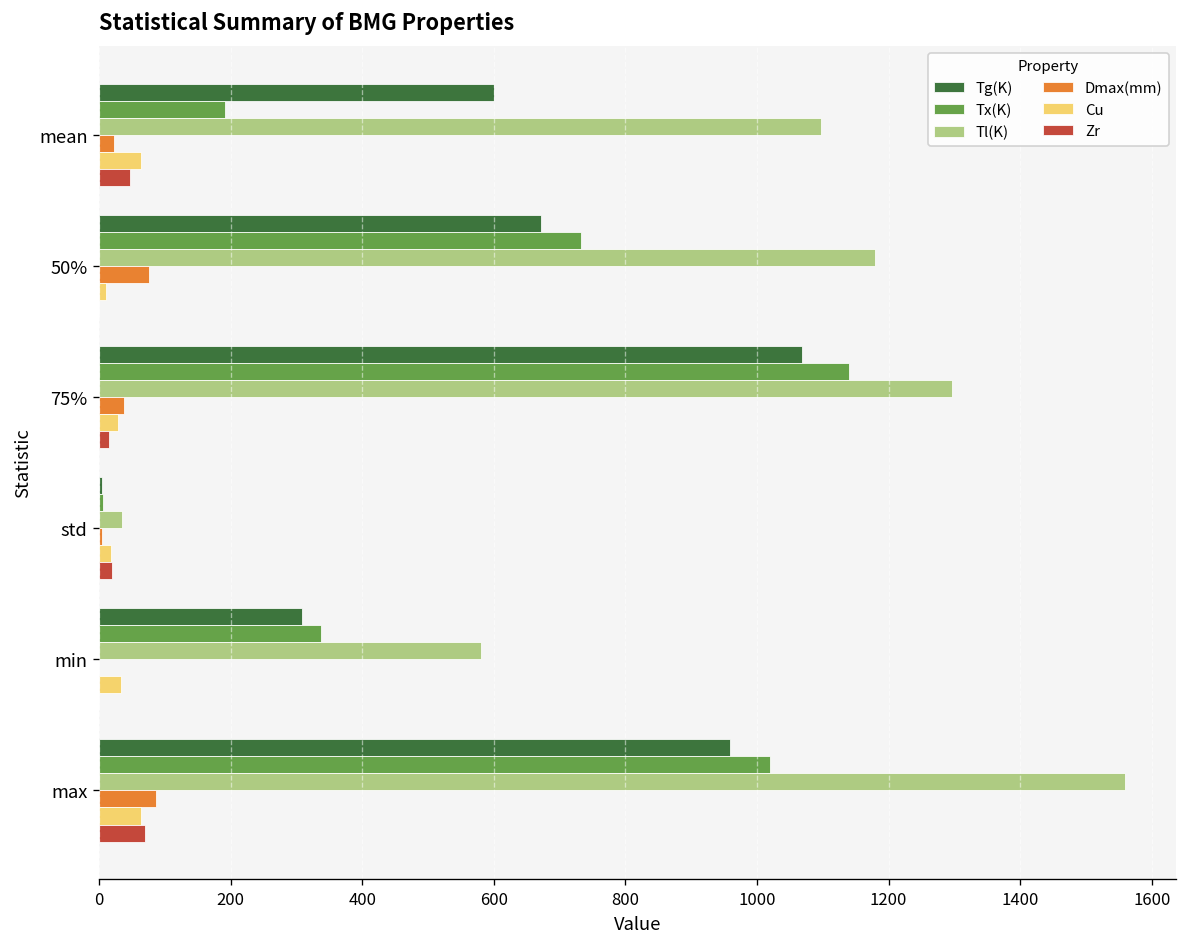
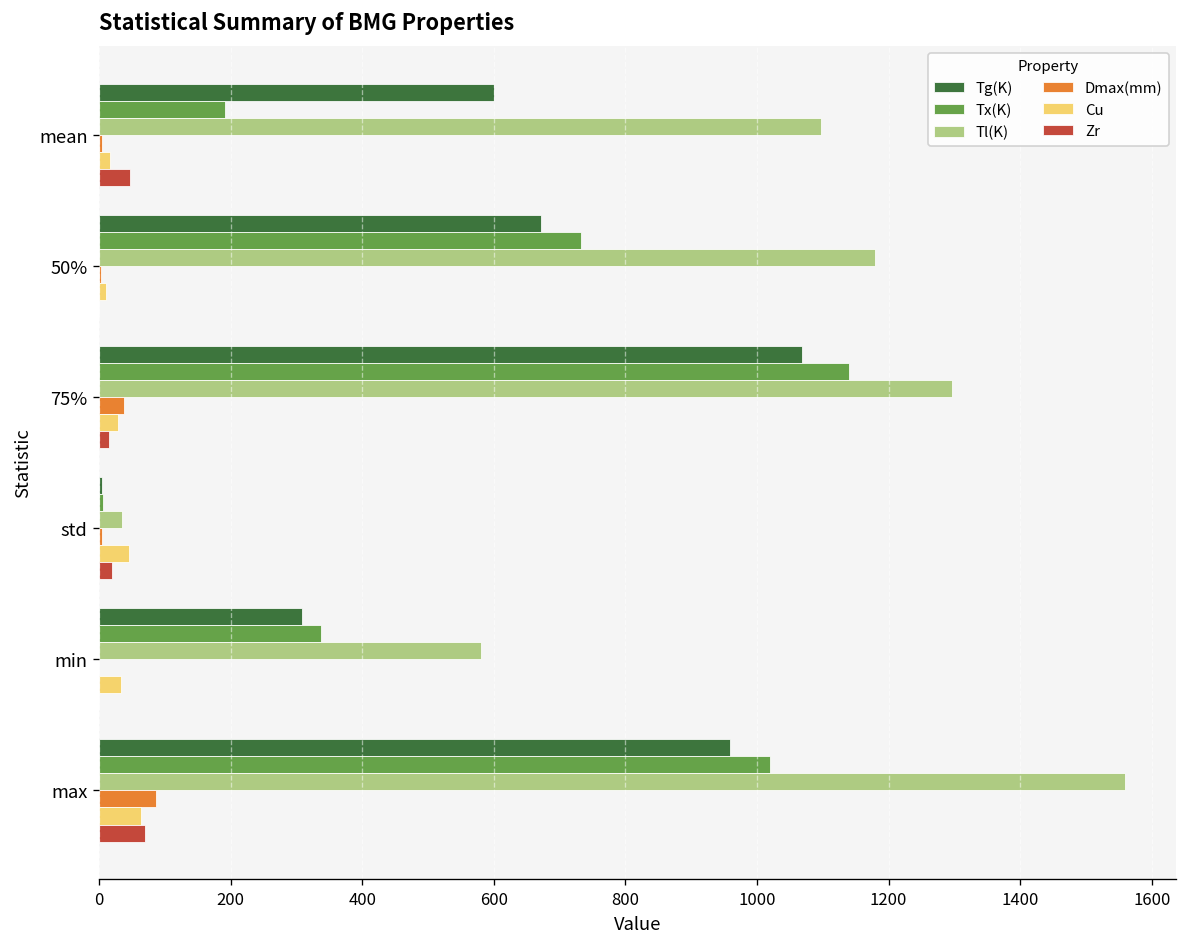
Dmax(mm), mean: 20 -> 0
Cu, mean: 60 -> 20
Dmax(mm), 50%: 80 -> 0
Cu, std: 20 -> 50
